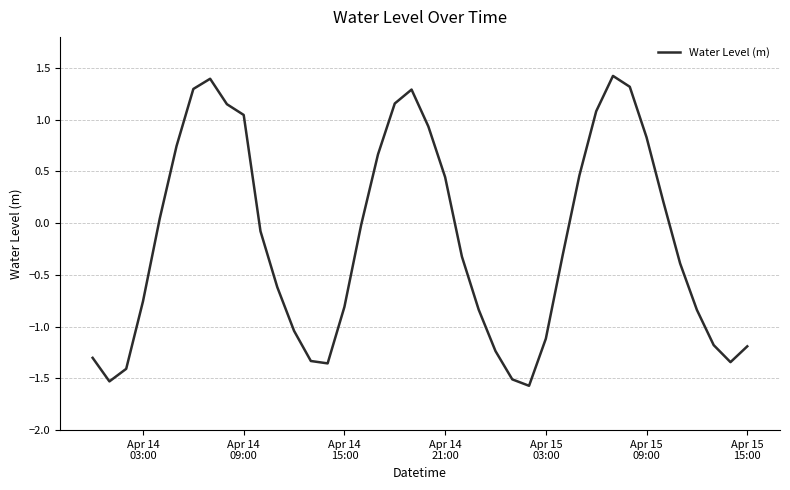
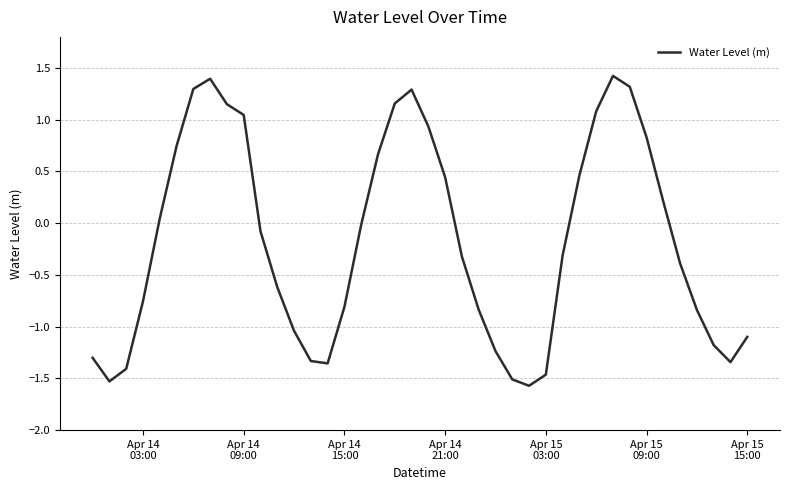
Apr 15 03:00: -1.12 -> -1.46
Apr 15 15:00: -1.19 -> -1.10
